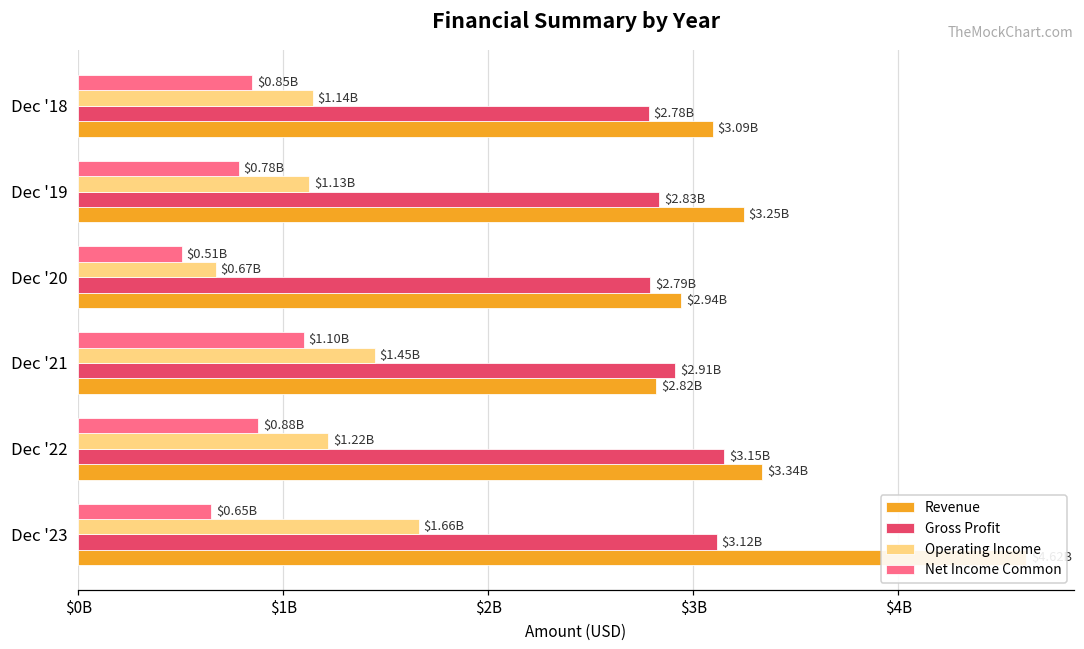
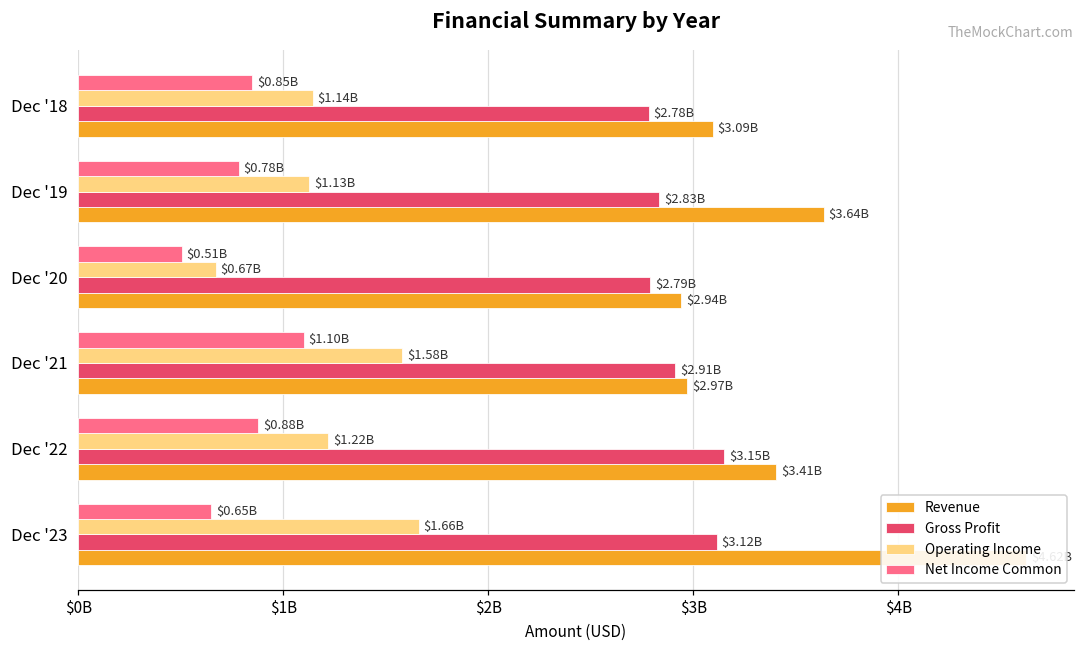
Revenue, Dec '19: $3.25B -> $3.64B
Operating Income, Dec '21: $1.45B -> $1.58B
Revenue, Dec '21: $2.82B -> $2.97B
Revenue, Dec '22: $3.34B -> $3.41B
